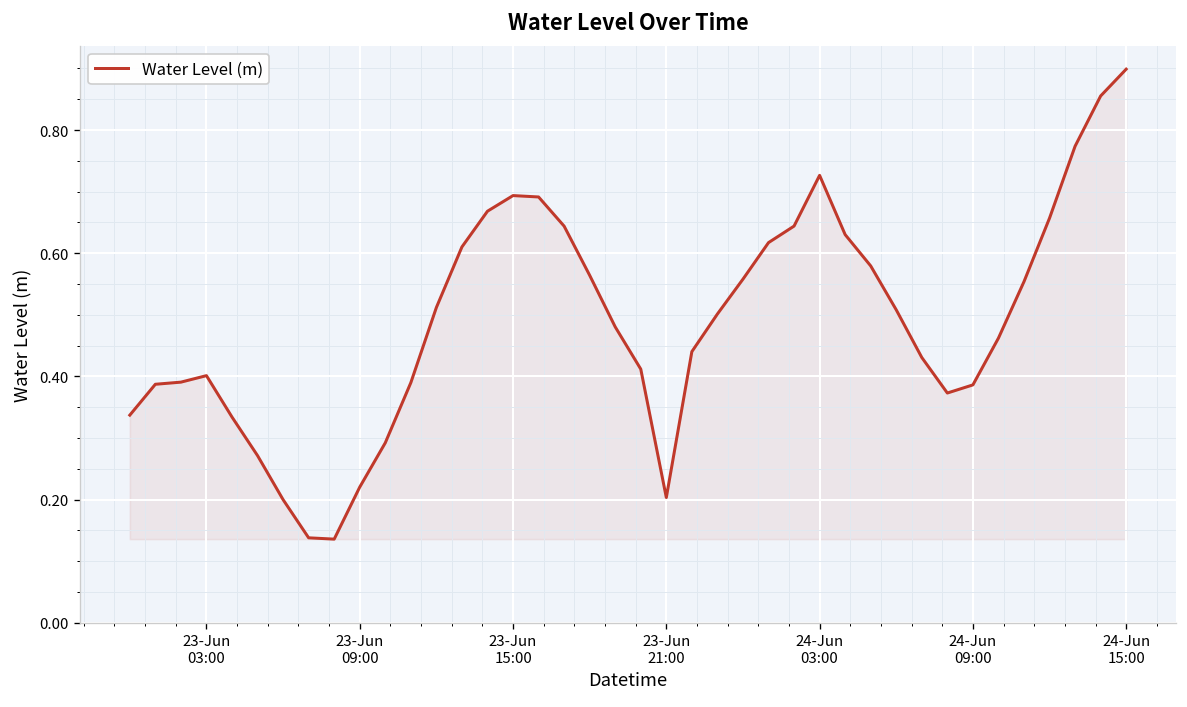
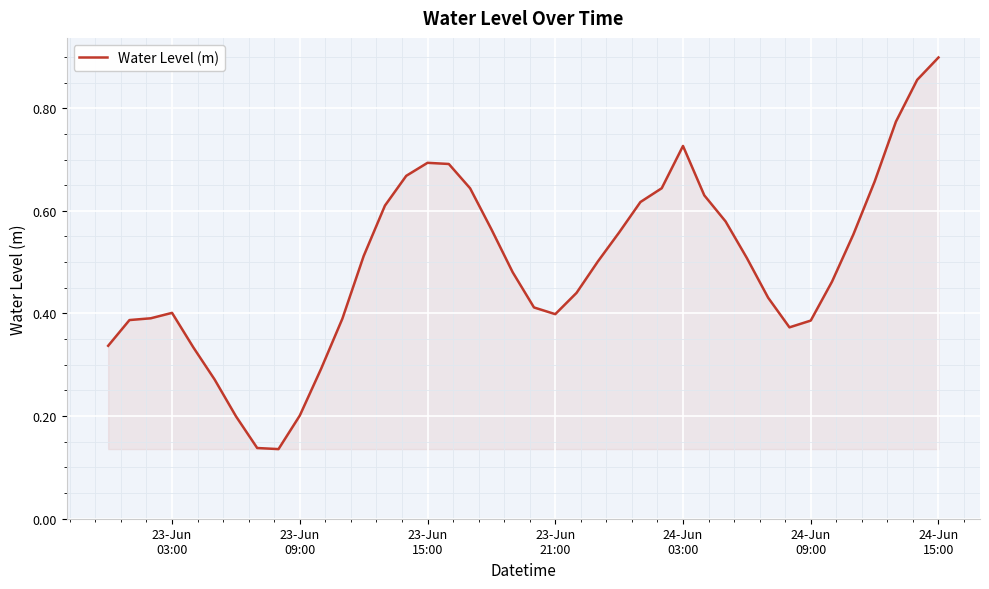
23-Jun 09:00: 0.22 -> 0.20
23-Jun 21:00: 0.20 -> 0.40
